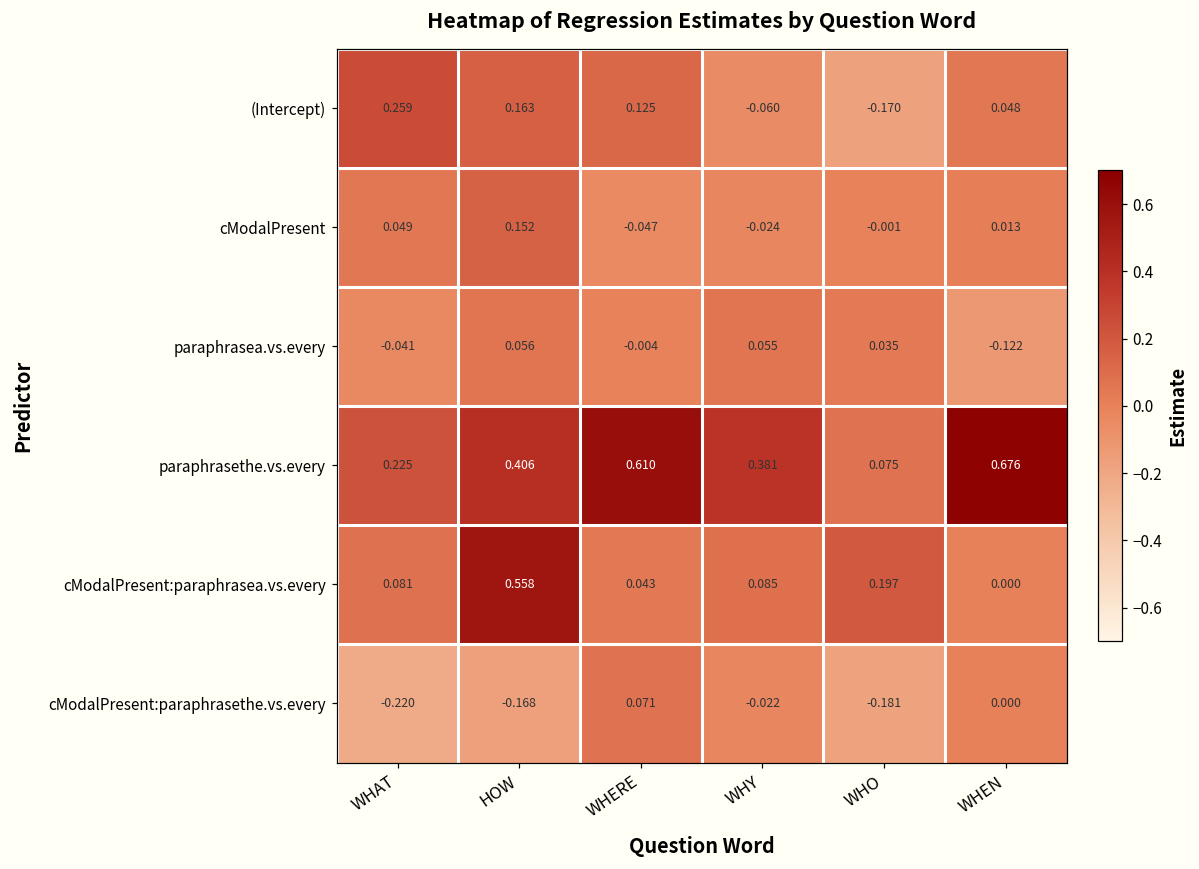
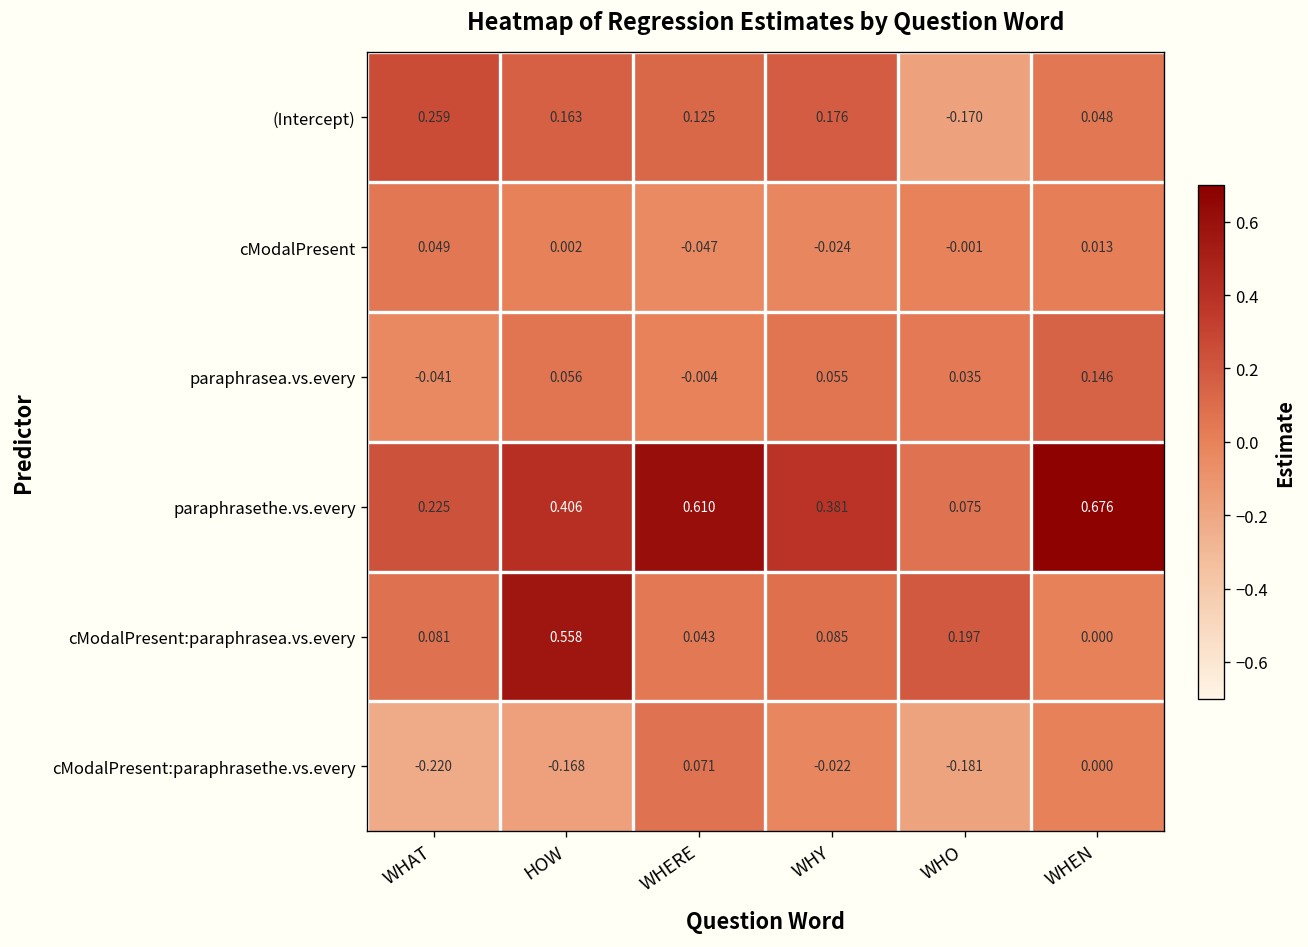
(Intercept), WHY: -0.060 -> 0.176
cModalPresent, HOW: 0.152 -> 0.002
paraphrasea.vs.every, WHEN: -0.122 -> 0.146
